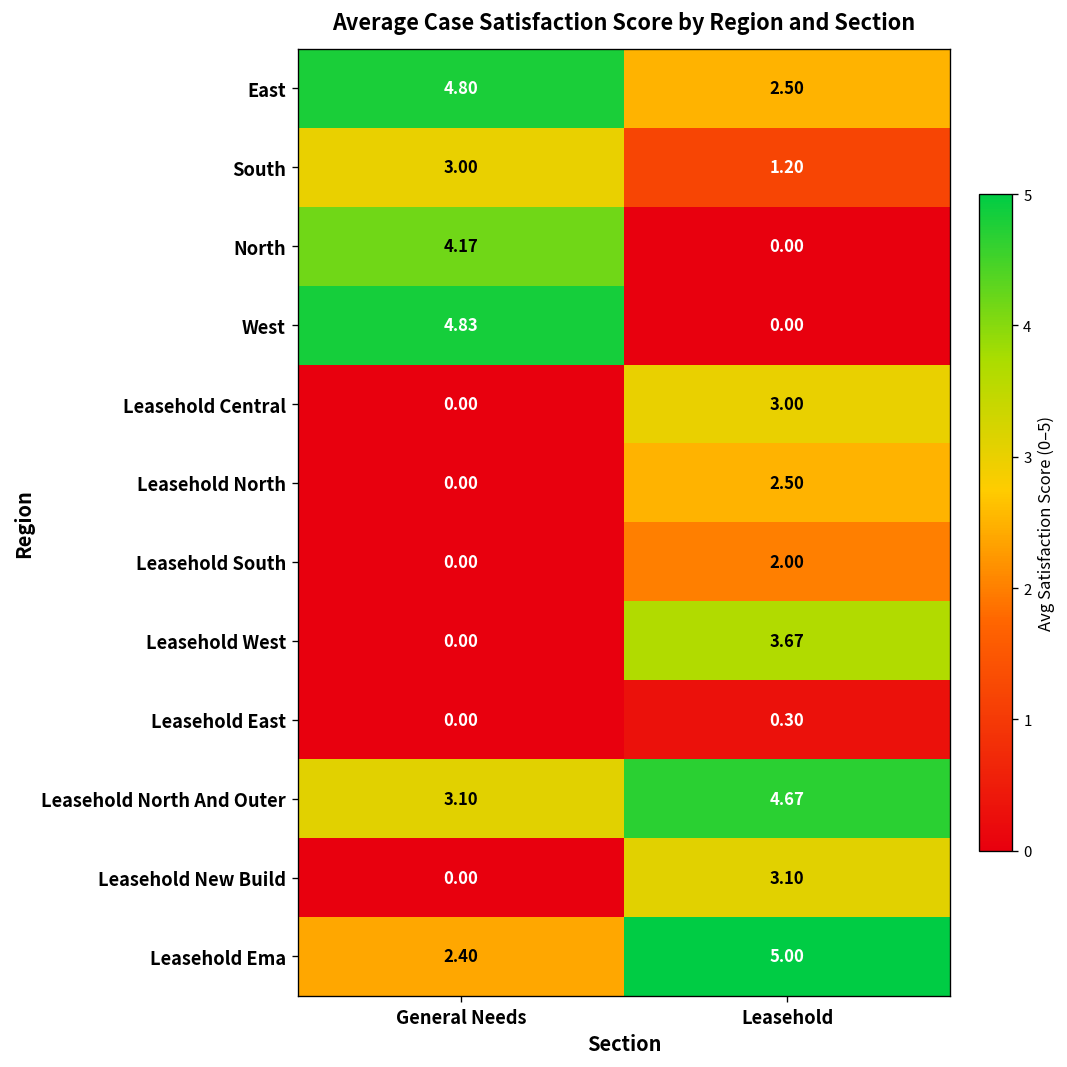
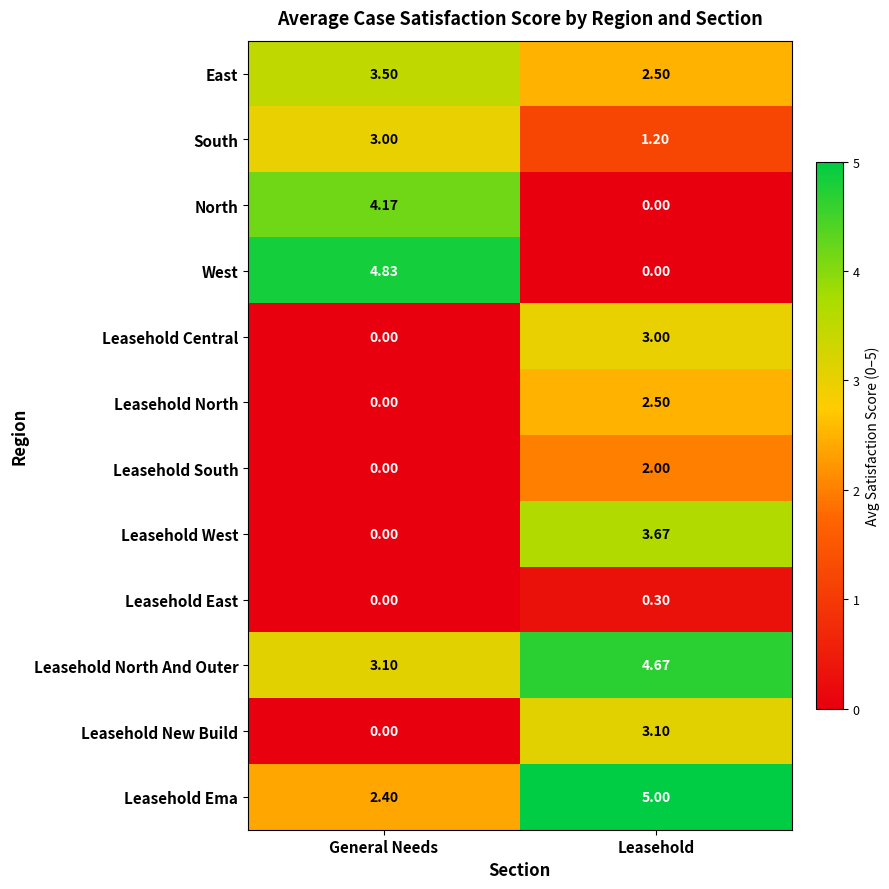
East, General Needs: 4.80 -> 3.50
